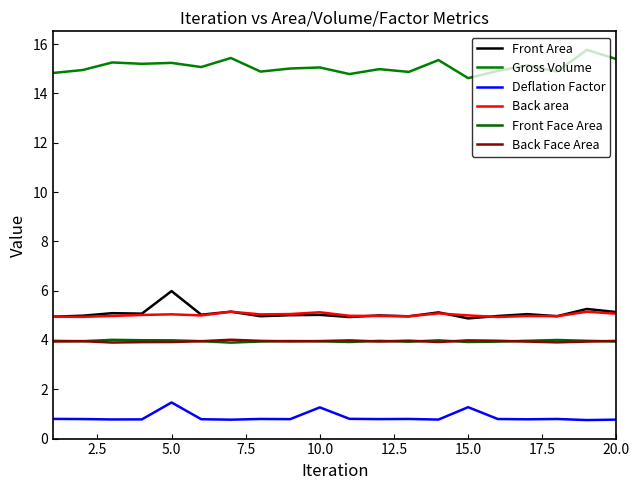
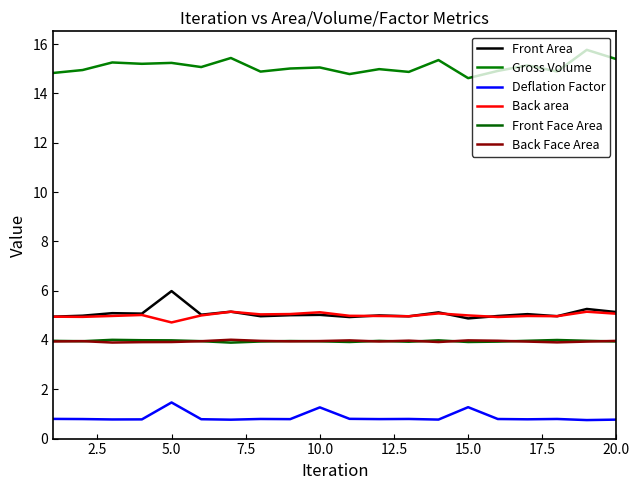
Back area, 5.0: 5.0 -> 4.7
